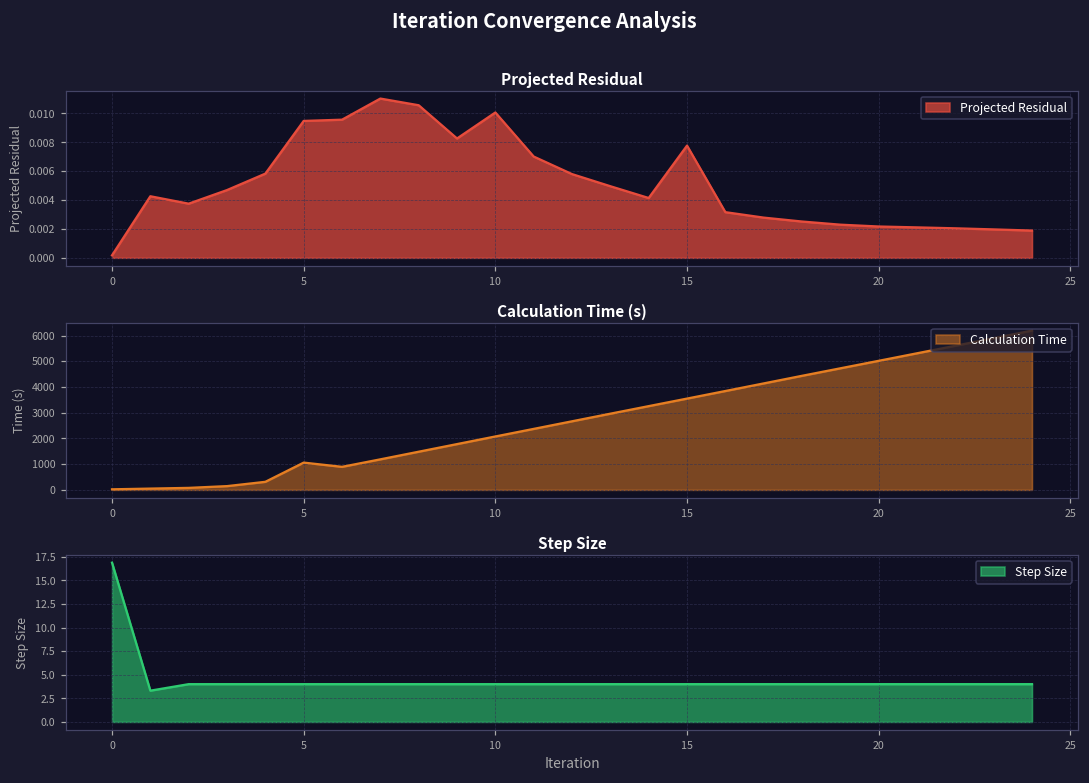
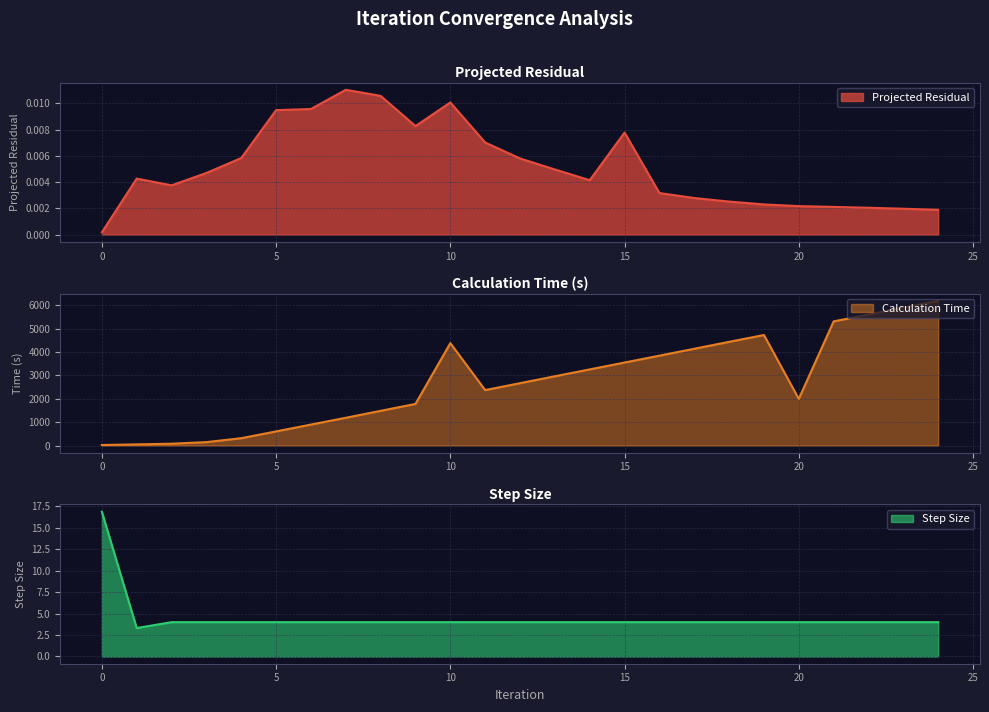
Calculation Time (s), 5: 1100 -> 600
Calculation Time (s), 10: 2100 -> 4400
Calculation Time (s), 20: 5000 -> 2000
